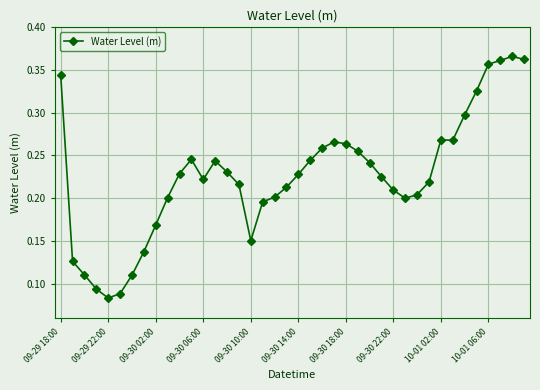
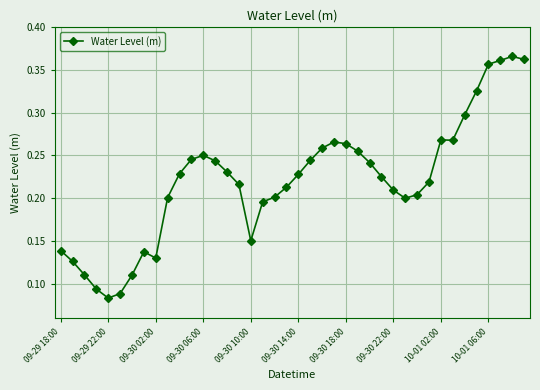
09-29 18:00: 0.34 -> 0.14
09-30 02:00: 0.17 -> 0.13
09-30 06:00: 0.22 -> 0.25
